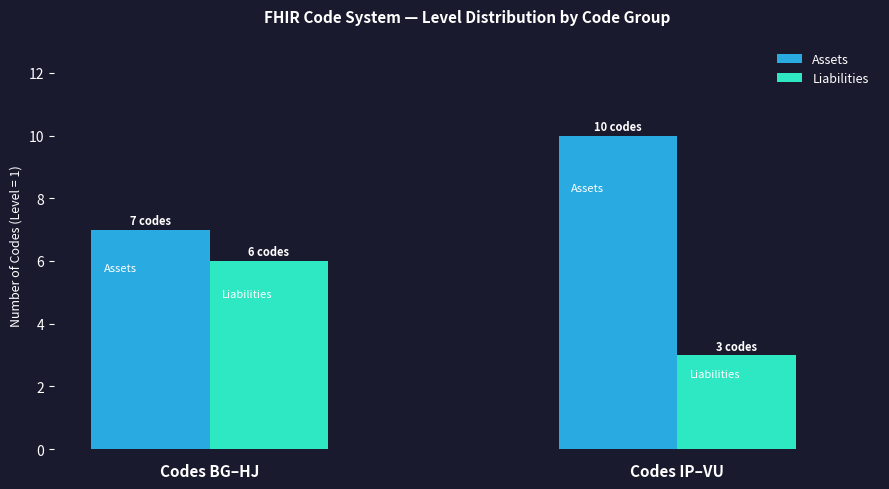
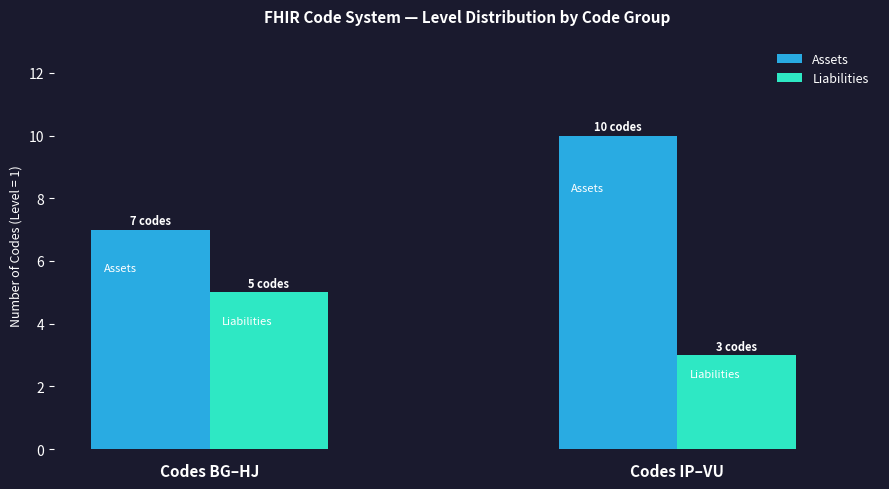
Liabilities, Codes BG–HJ: 6 -> 5
